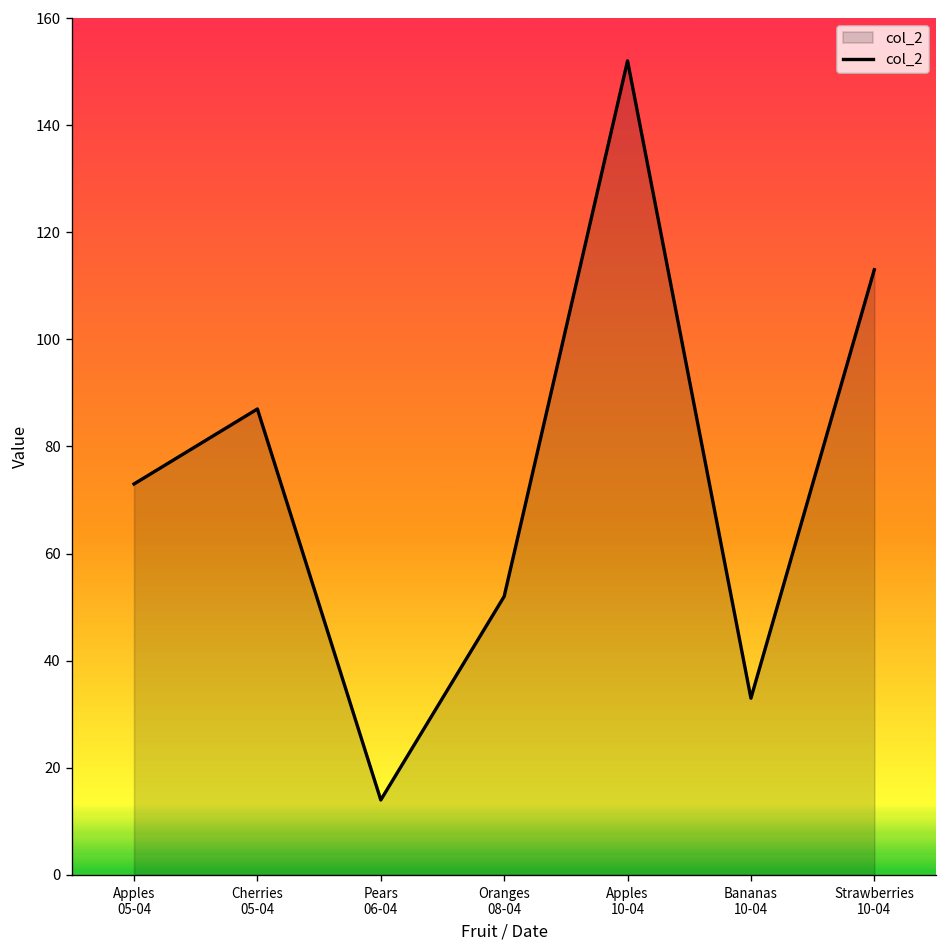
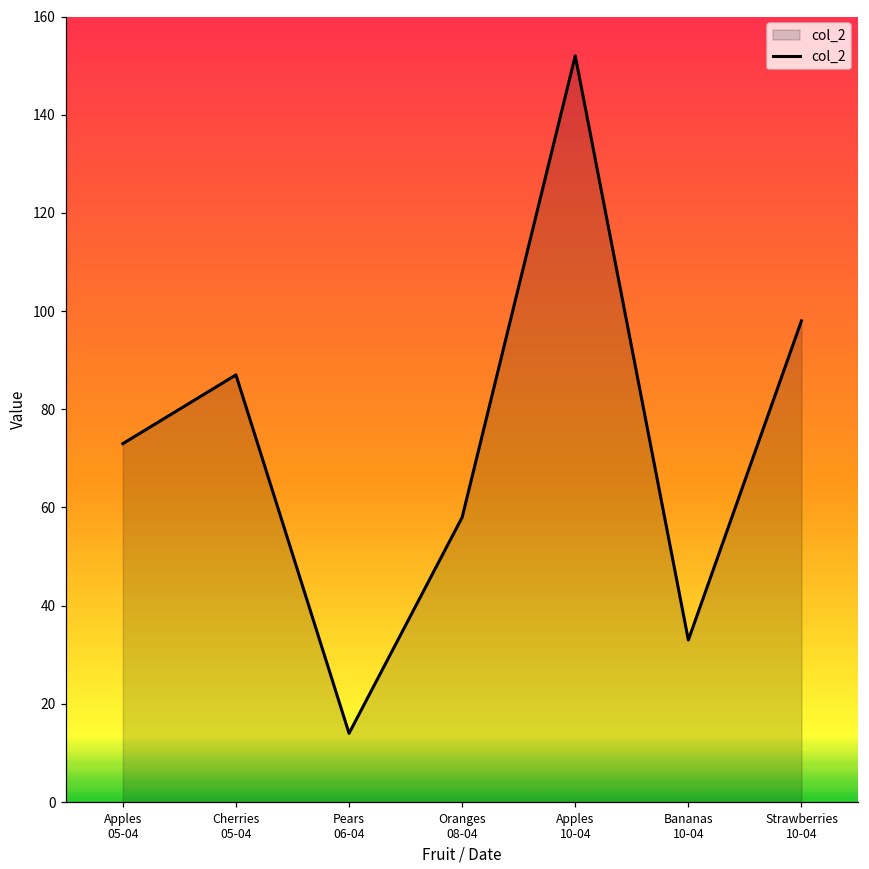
Oranges 08-04: 52 -> 58
Strawberries 10-04: 113 -> 98
